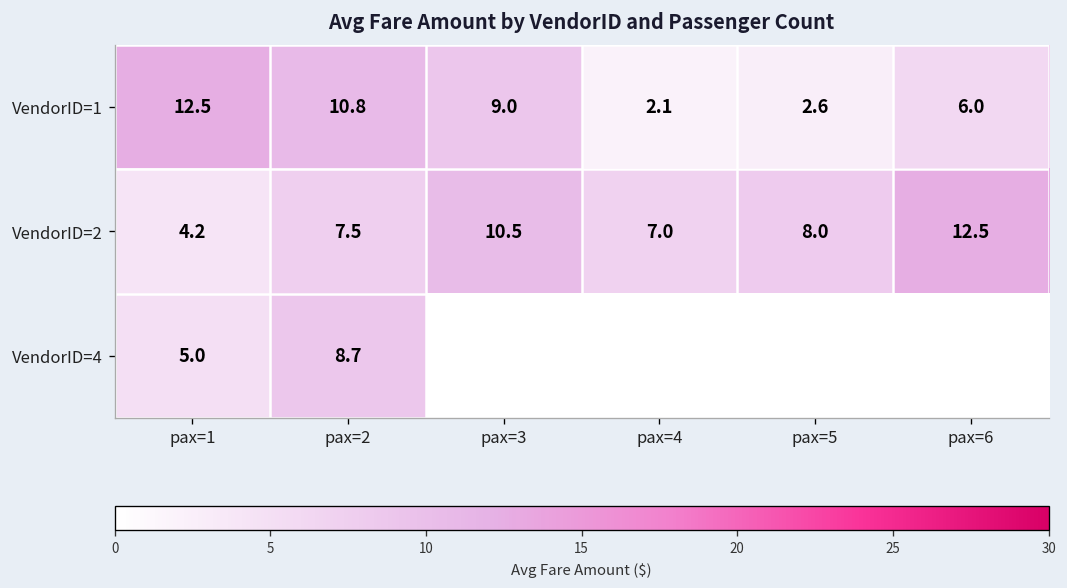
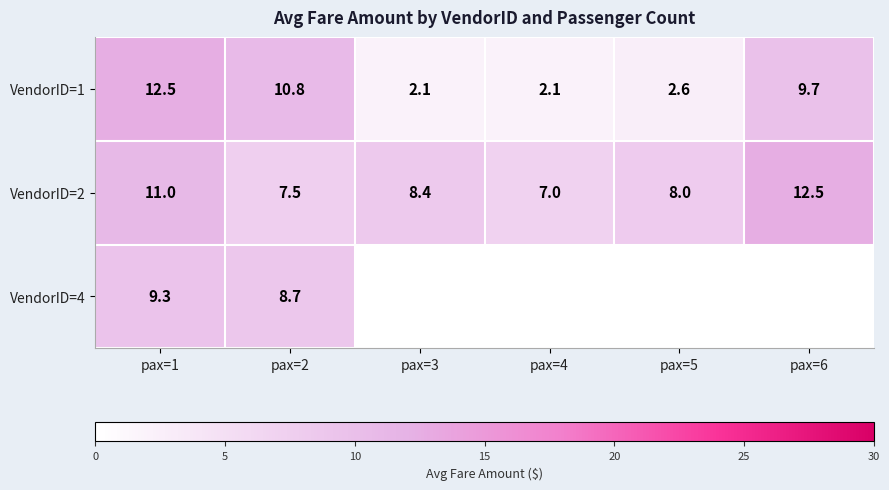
VendorID=1, pax=3: 9.0 -> 2.1
VendorID=1, pax=6: 6.0 -> 9.7
VendorID=2, pax=1: 4.2 -> 11.0
VendorID=2, pax=3: 10.5 -> 8.4
VendorID=4, pax=1: 5.0 -> 9.3
